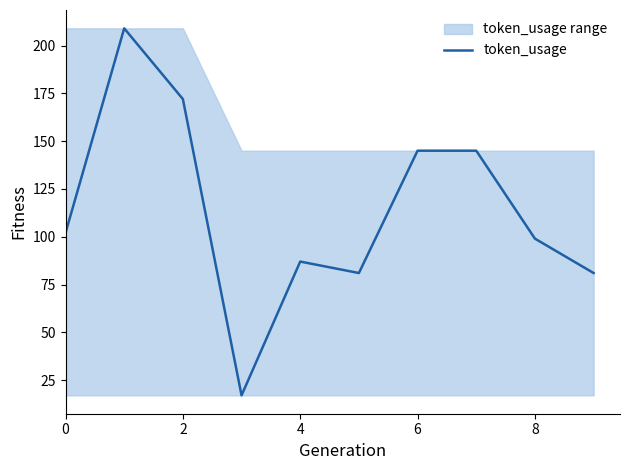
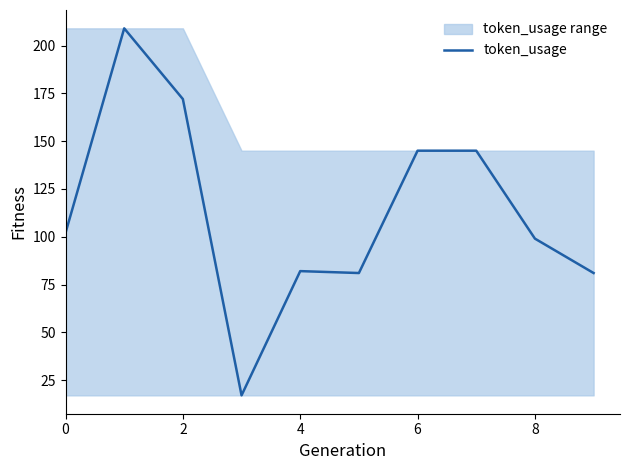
token_usage, 4: 87 -> 82
